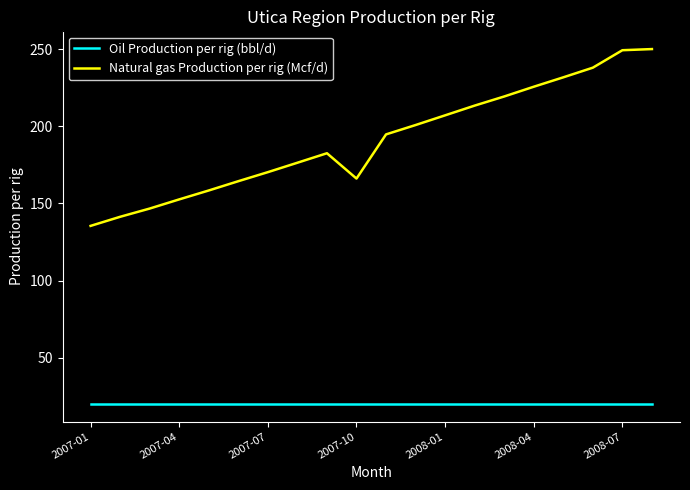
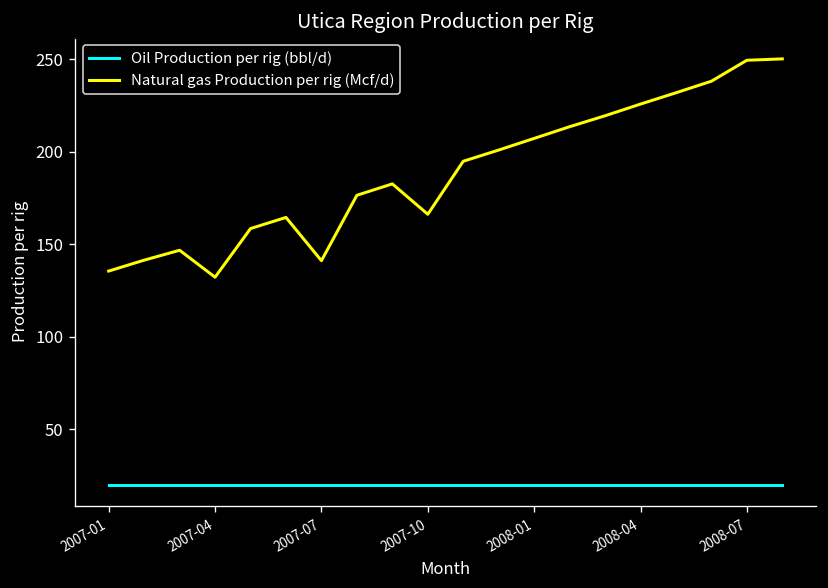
Natural gas Production per rig (Mcf/d), 2007-04: 153 -> 132
Natural gas Production per rig (Mcf/d), 2007-07: 170 -> 141
